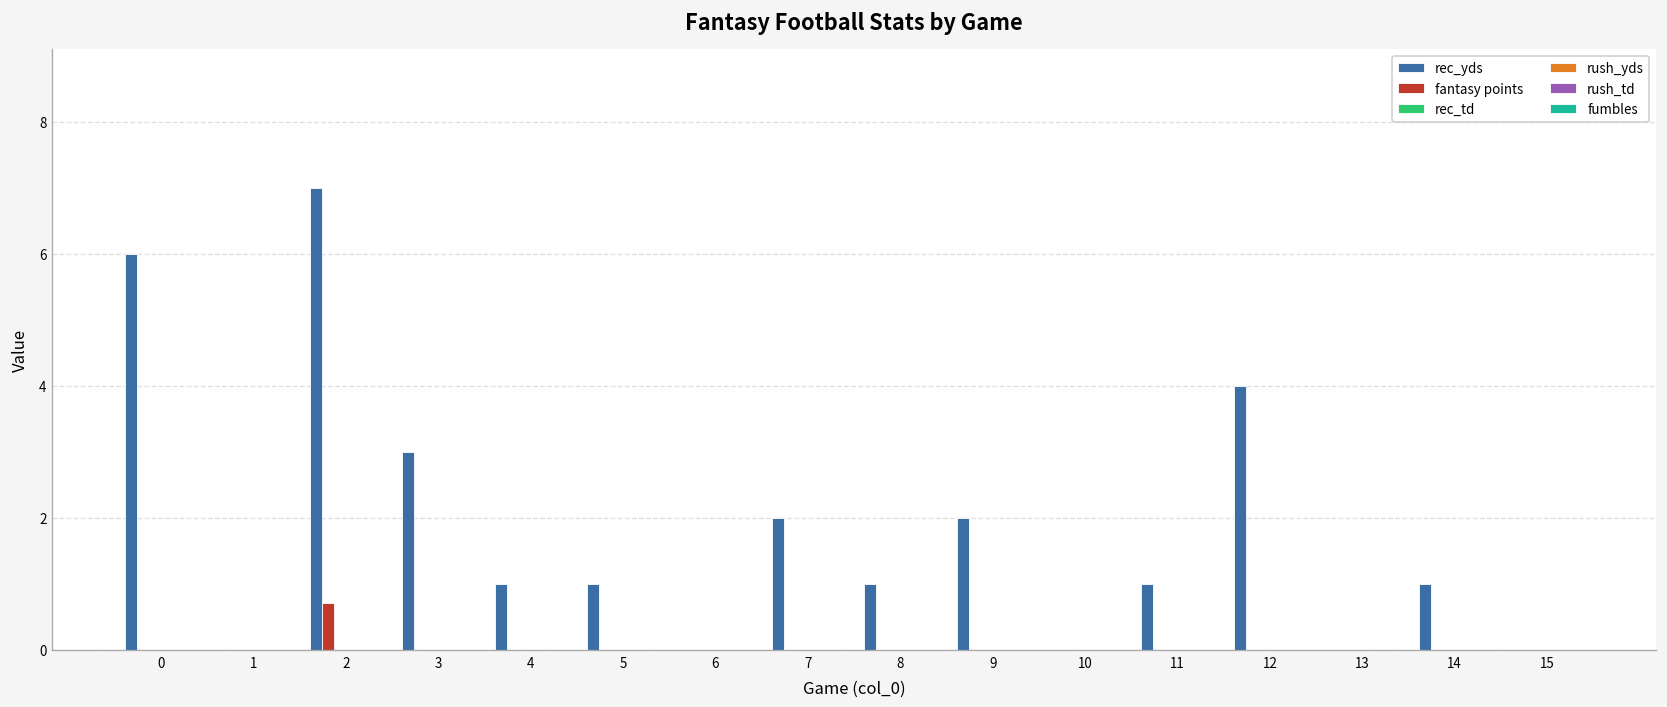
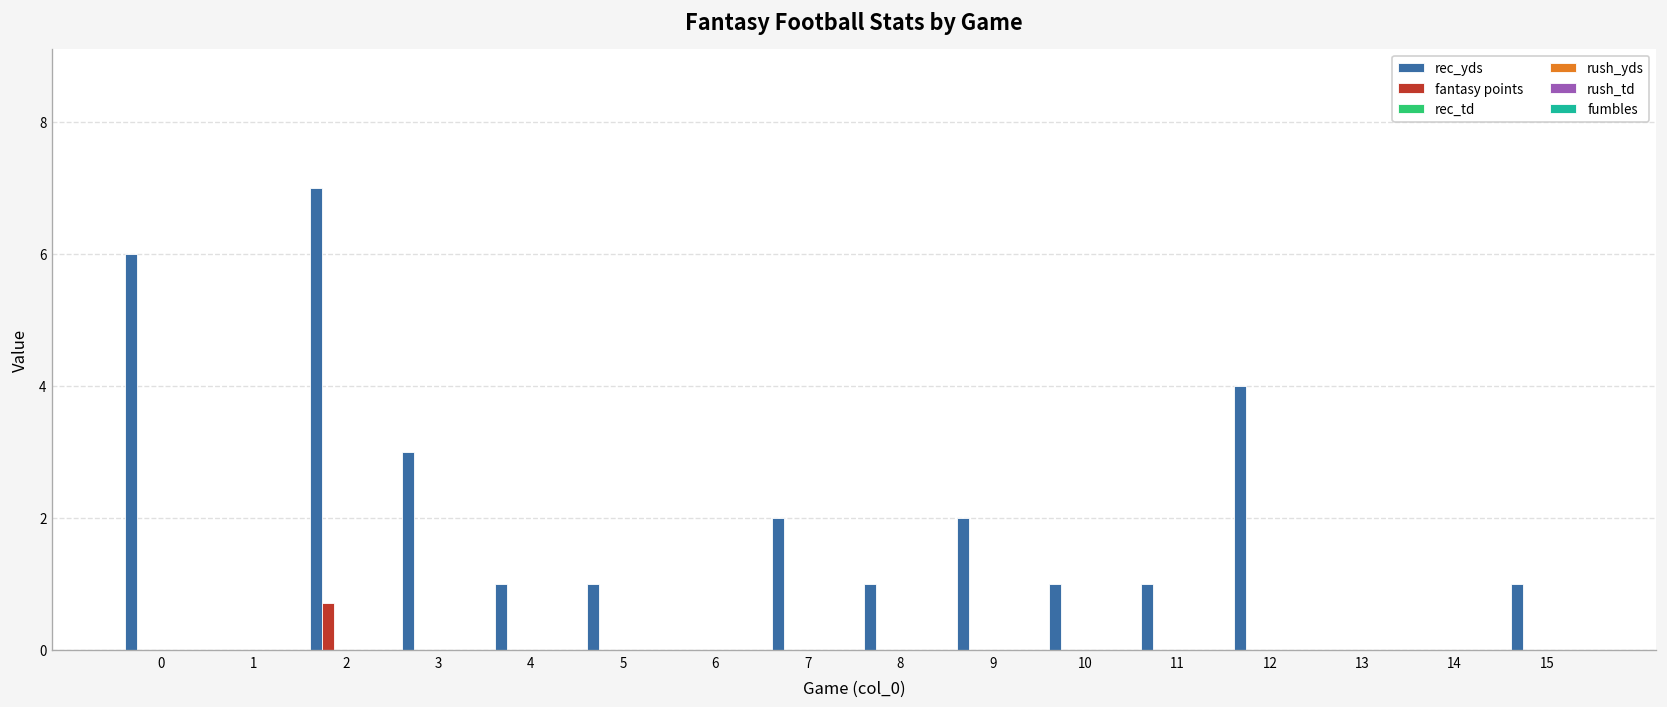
rec_yds, 10: 0 -> 1
rec_yds, 14: 1 -> 0
rec_yds, 15: 0 -> 1
